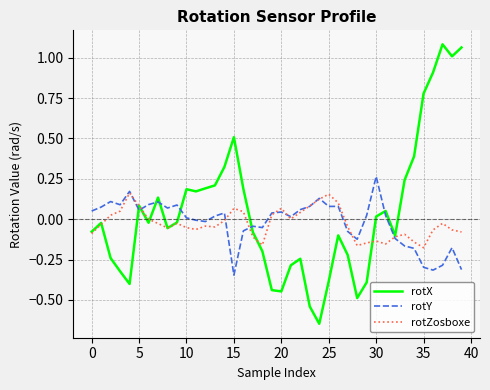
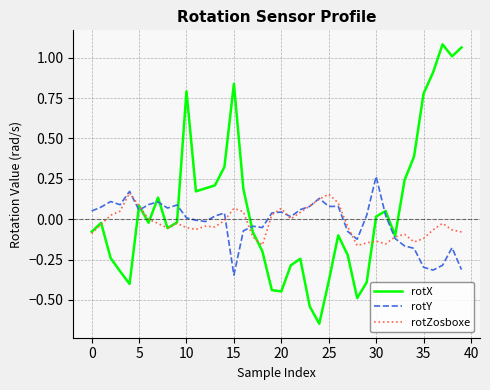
rotX, 10: 0.19 -> 0.79
rotX, 15: 0.51 -> 0.84
rotZosboxe, 35: -0.18 -> -0.12
